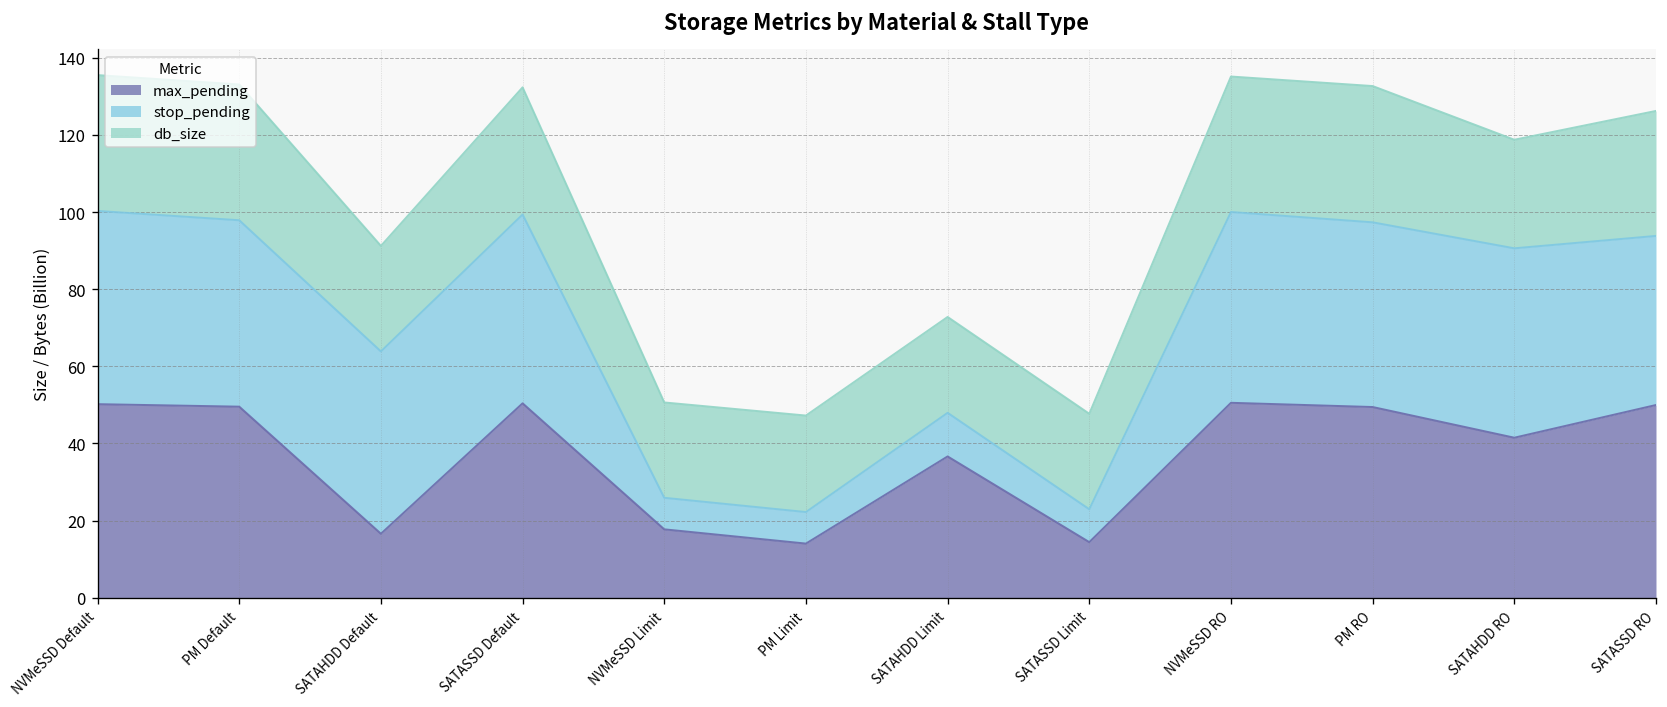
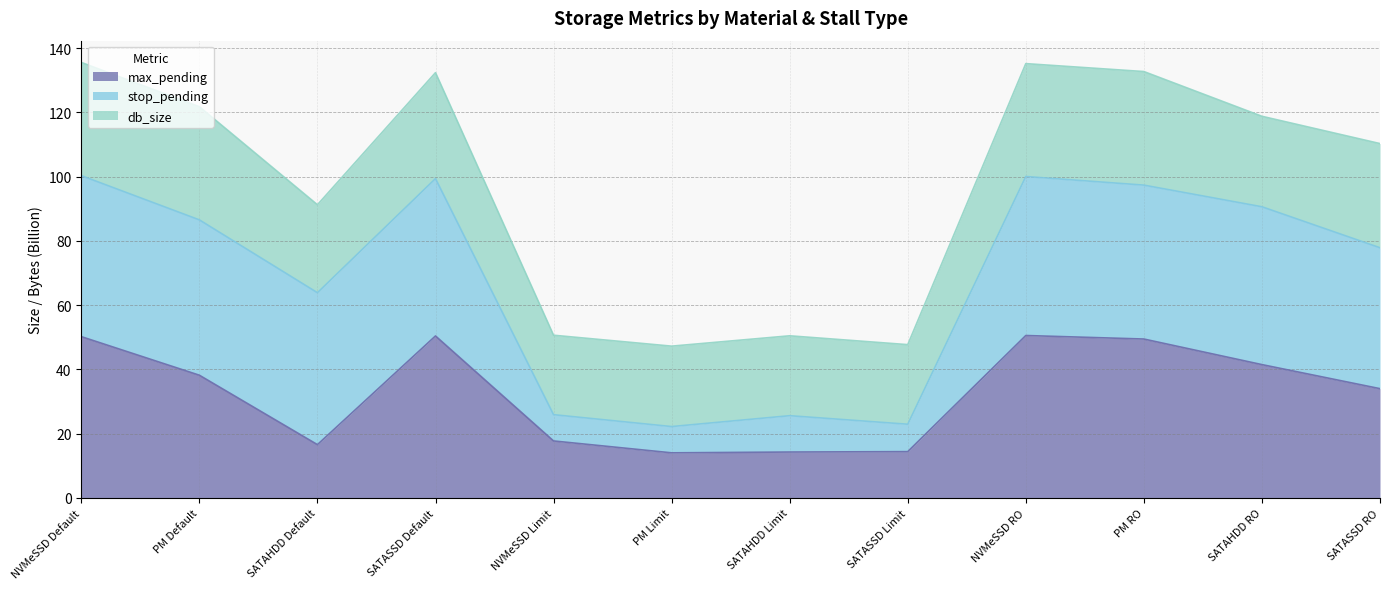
max_pending, PM Default: 50 -> 38
max_pending, SATAHDD Limit: 37 -> 14
max_pending, SATASSD RO: 50 -> 34
